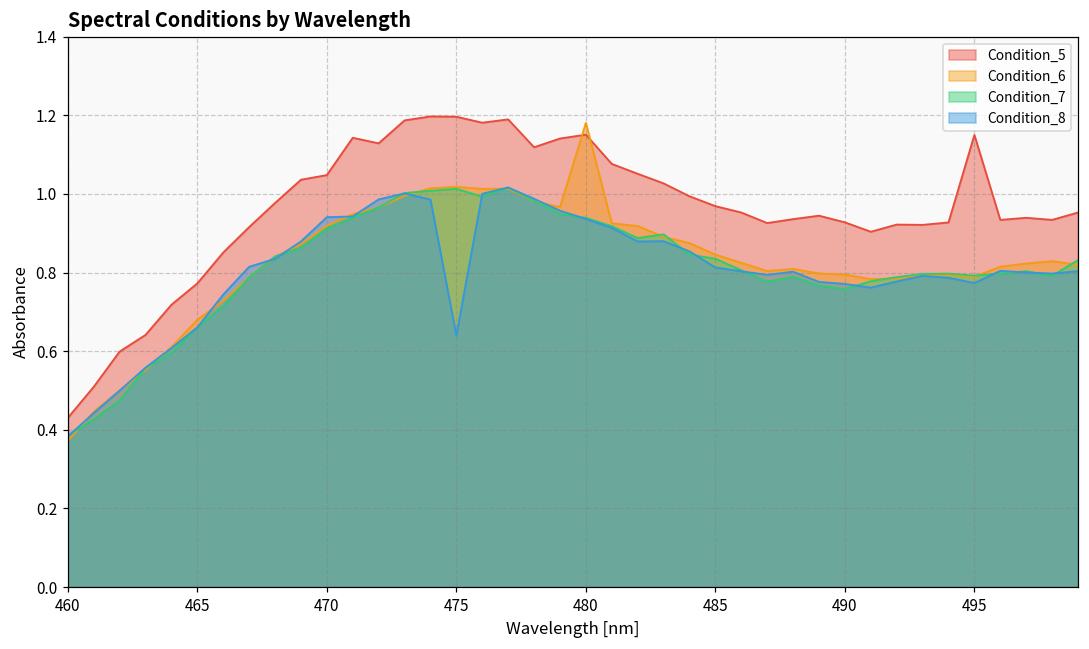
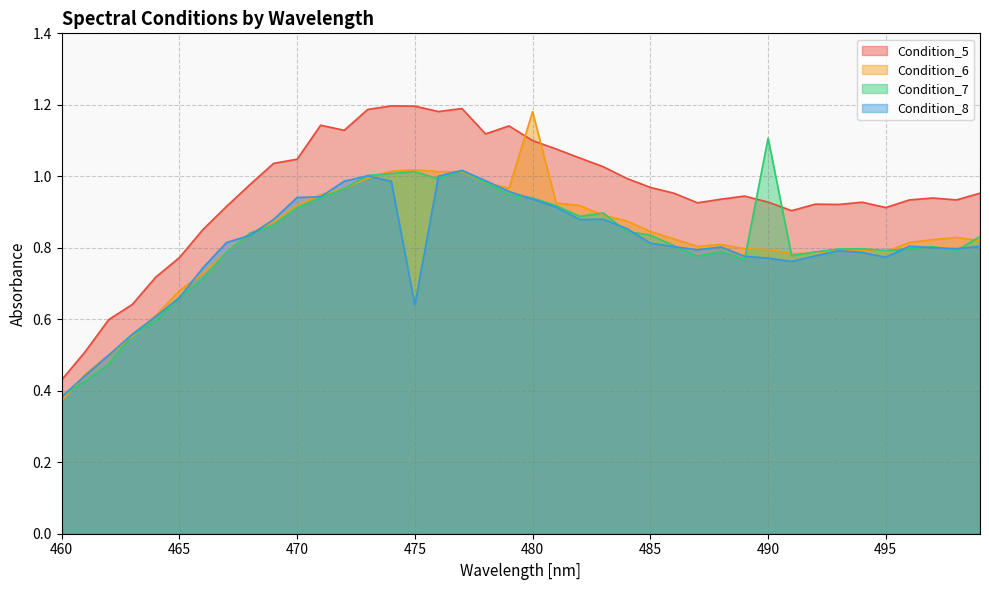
Condition_5, 480: 1.15 -> 1.10
Condition_7, 490: 0.76 -> 1.11
Condition_5, 495: 1.15 -> 0.91
